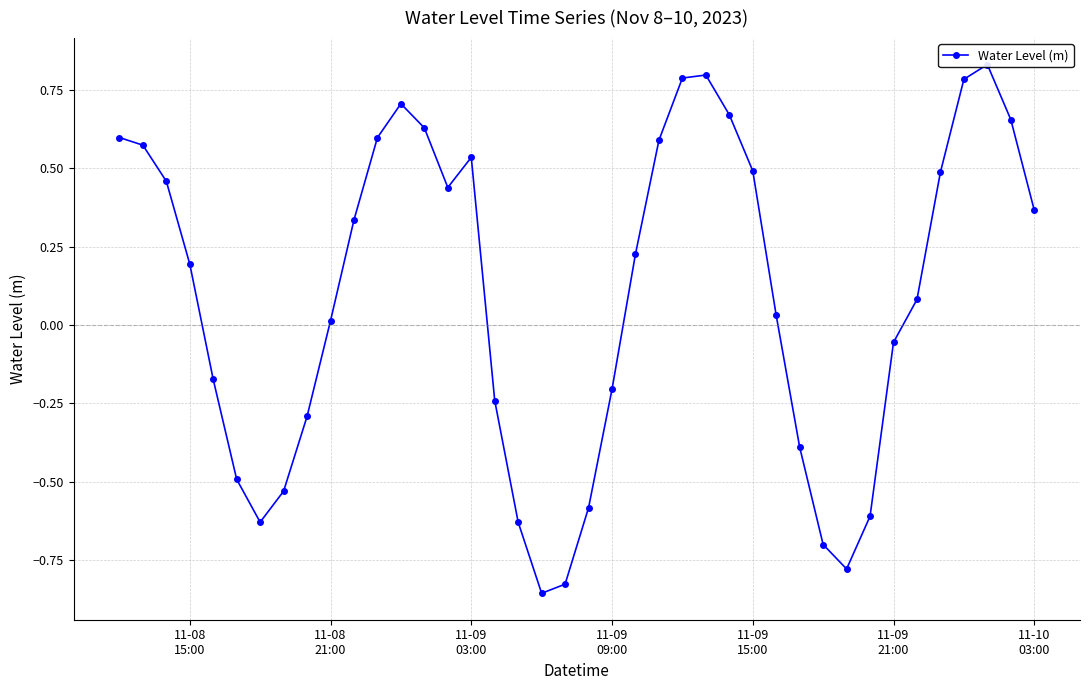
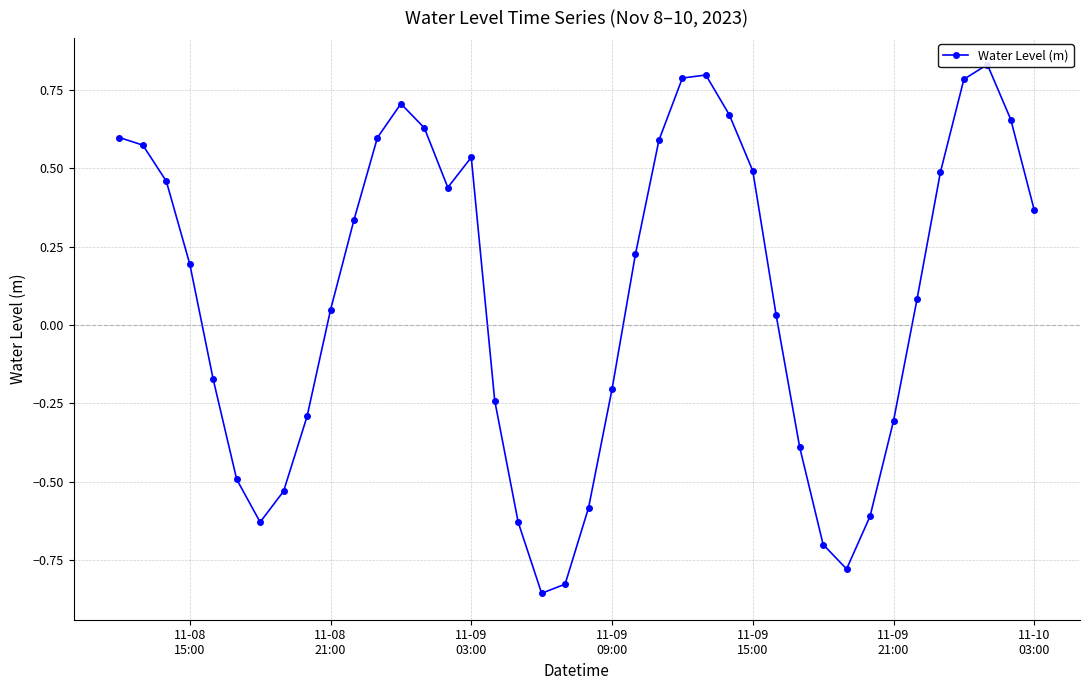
11-08 21:00: 0.01 -> 0.05
11-09 21:00: -0.06 -> -0.31
